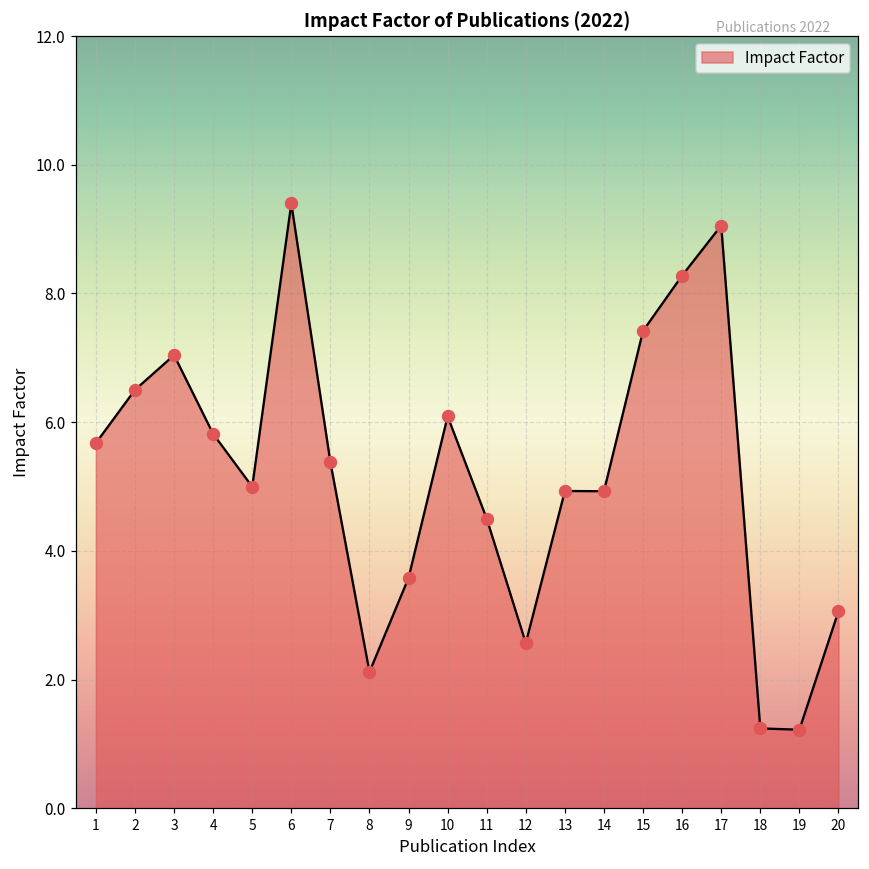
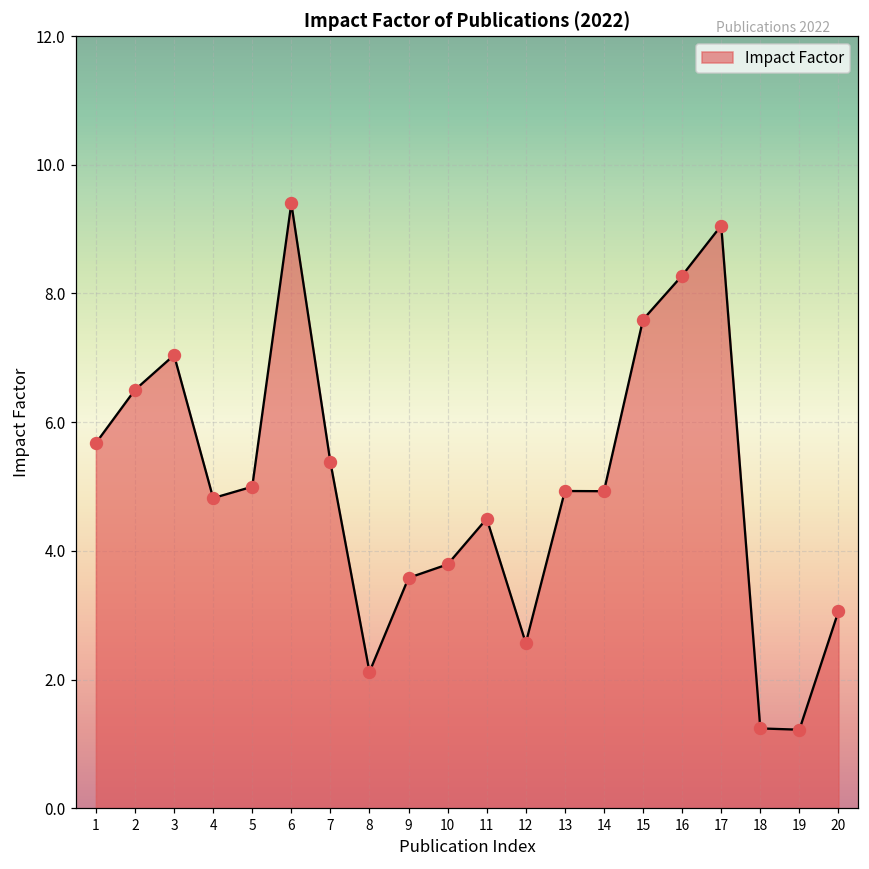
4: 5.8 -> 4.8
10: 6.1 -> 3.8
15: 7.4 -> 7.6
